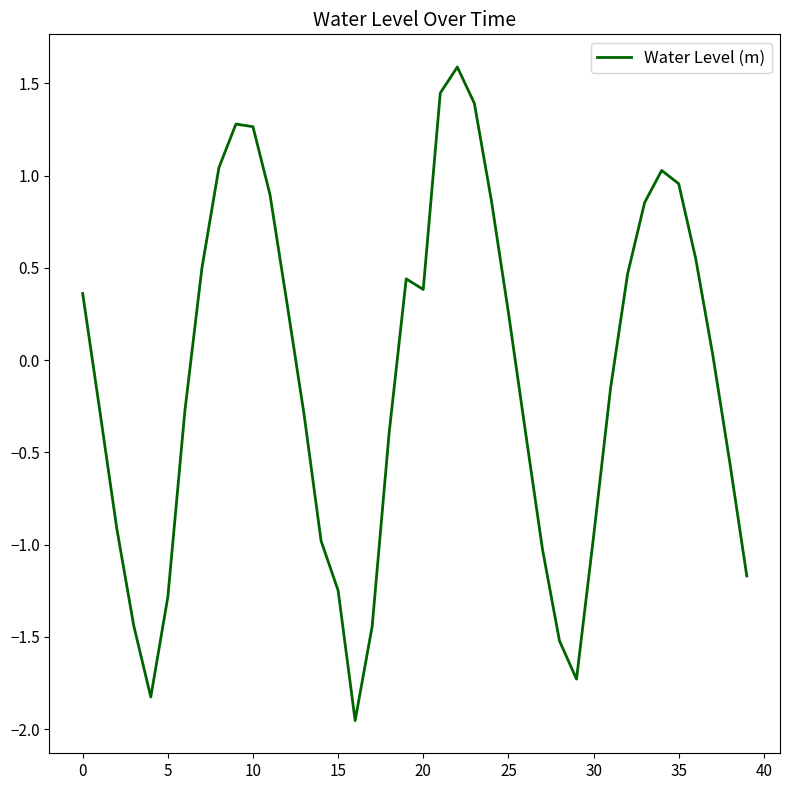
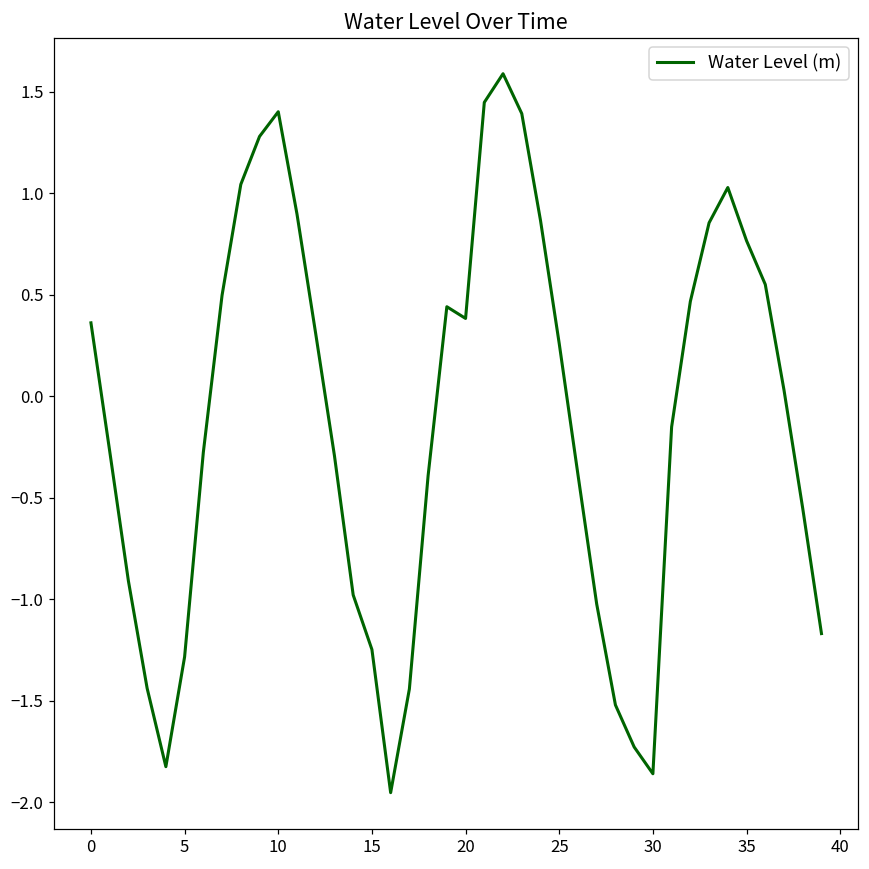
10: 1.26 -> 1.40
30: -0.96 -> -1.86
35: 0.96 -> 0.77
